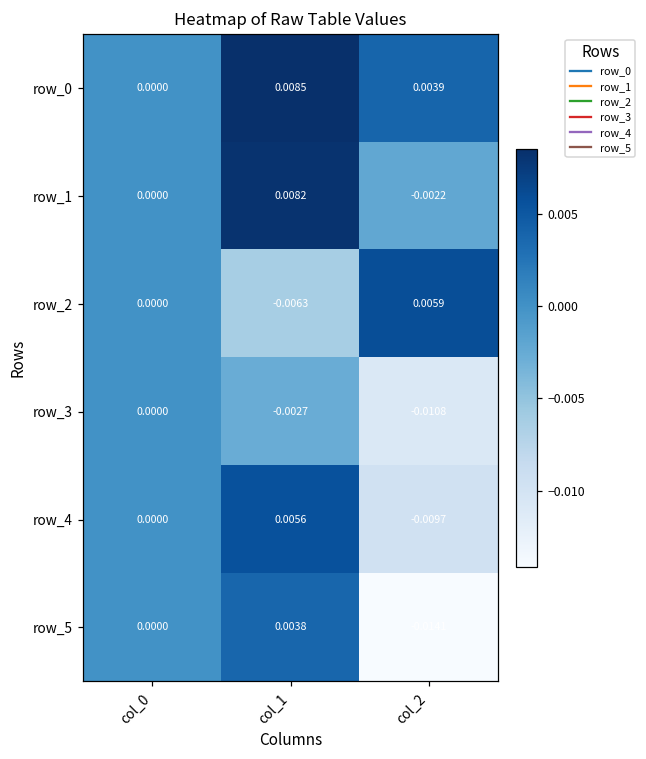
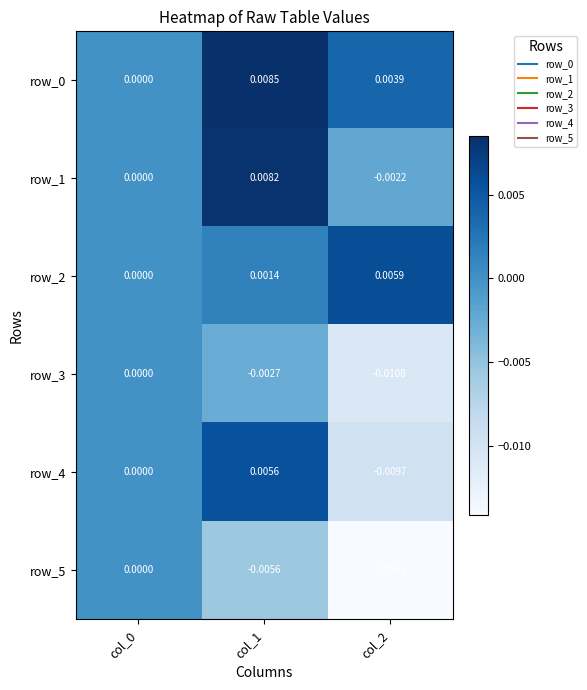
row_2, col_1: -0.0063 -> 0.0014
row_5, col_1: 0.0038 -> -0.0056
